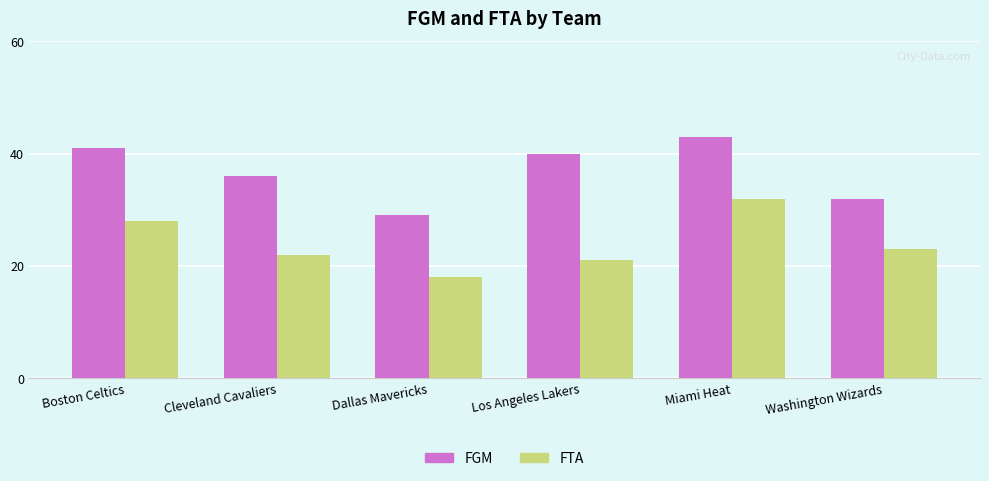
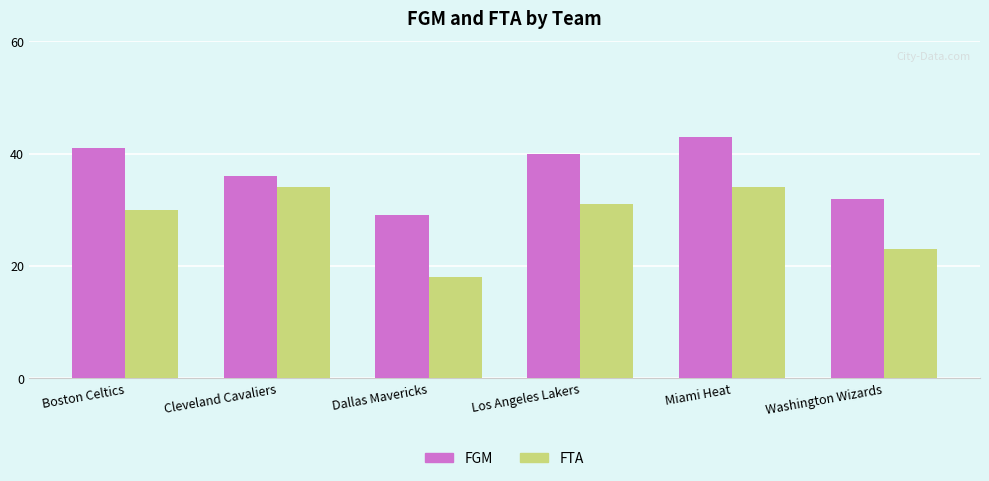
FTA, Boston Celtics: 28 -> 30
FTA, Cleveland Cavaliers: 22 -> 34
FTA, Los Angeles Lakers: 21 -> 31
FTA, Miami Heat: 32 -> 34
